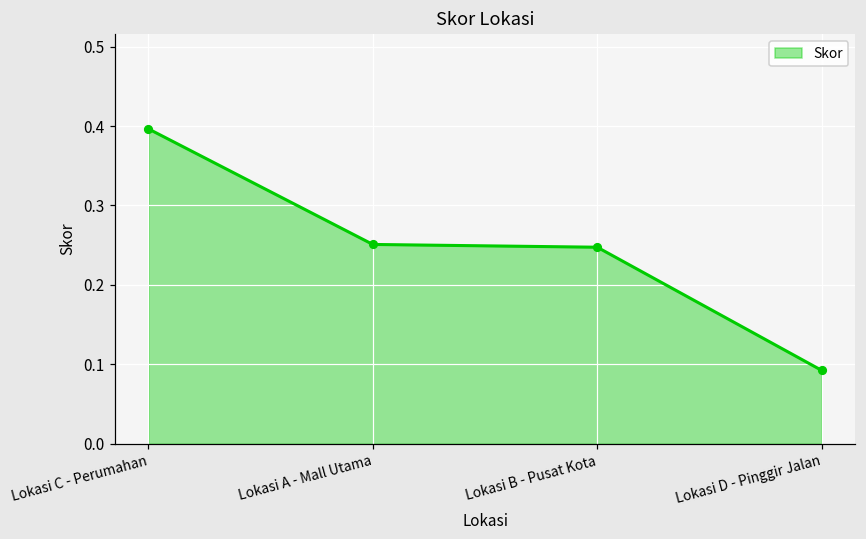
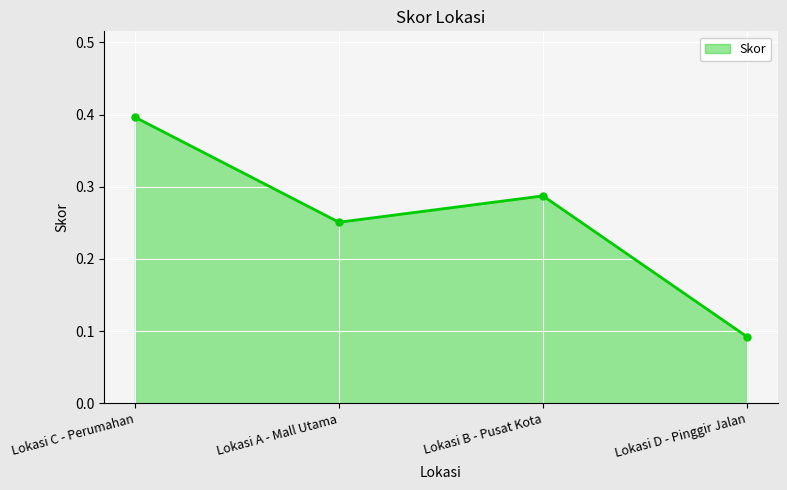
Lokasi B - Pusat Kota: 0.25 -> 0.29
